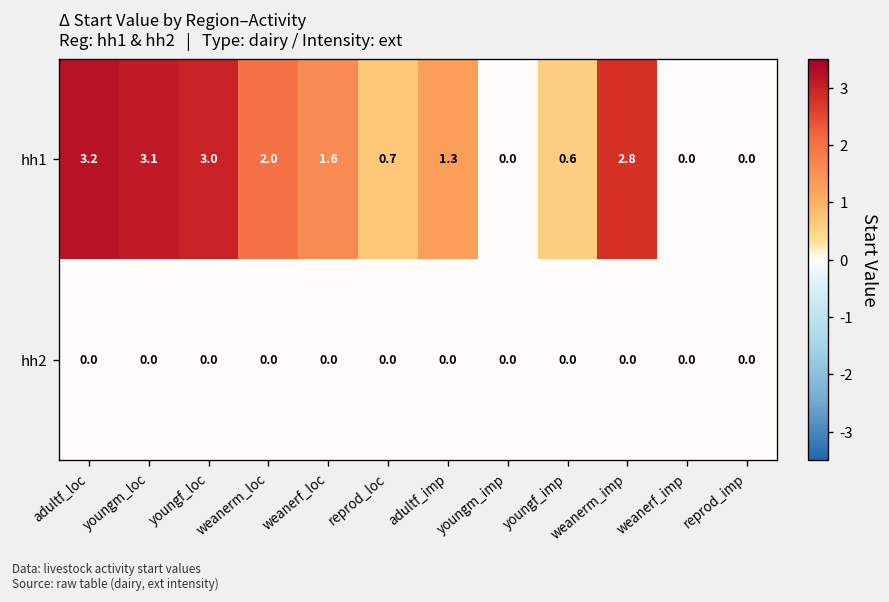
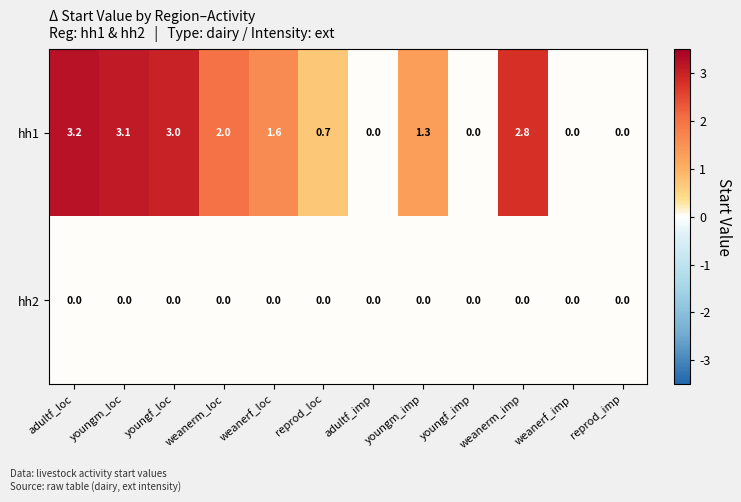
hh1, adultf_imp: 1.3 -> 0.0
hh1, youngm_imp: 0.0 -> 1.3
hh1, youngf_imp: 0.6 -> 0.0
